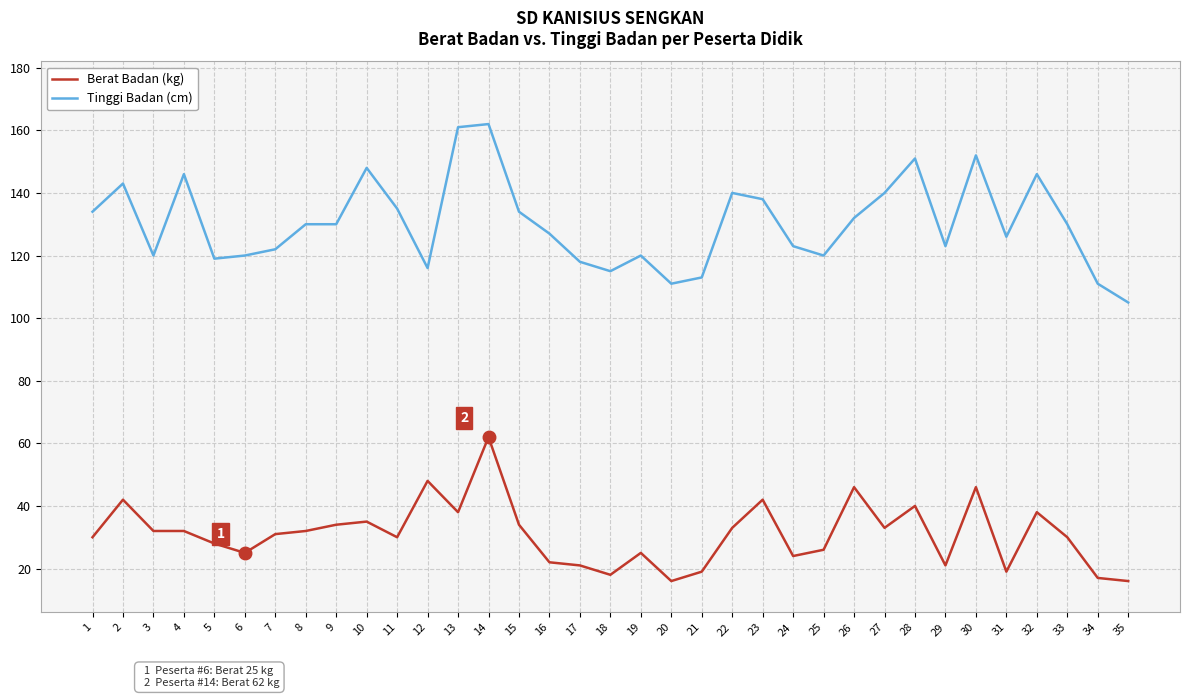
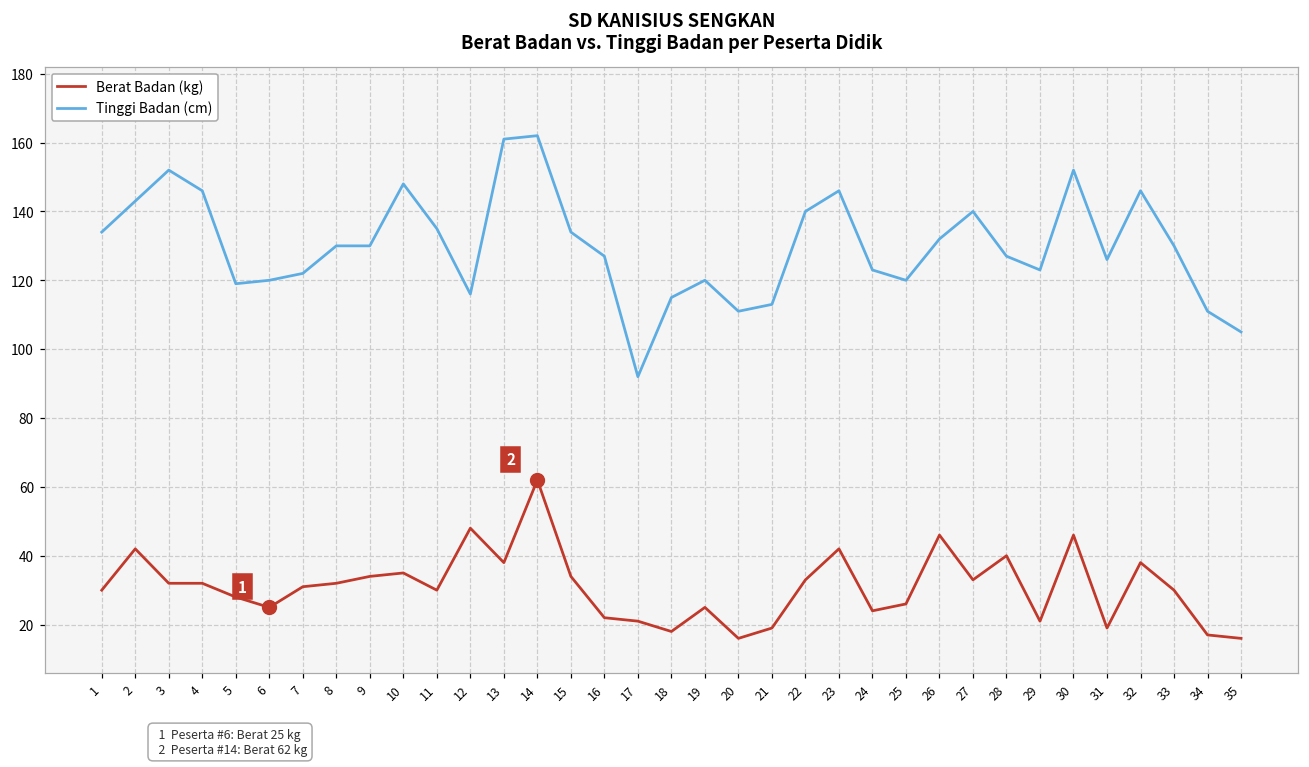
Tinggi Badan (cm), 3: 120 -> 152
Tinggi Badan (cm), 17: 118 -> 92
Tinggi Badan (cm), 23: 138 -> 146
Tinggi Badan (cm), 28: 151 -> 127
